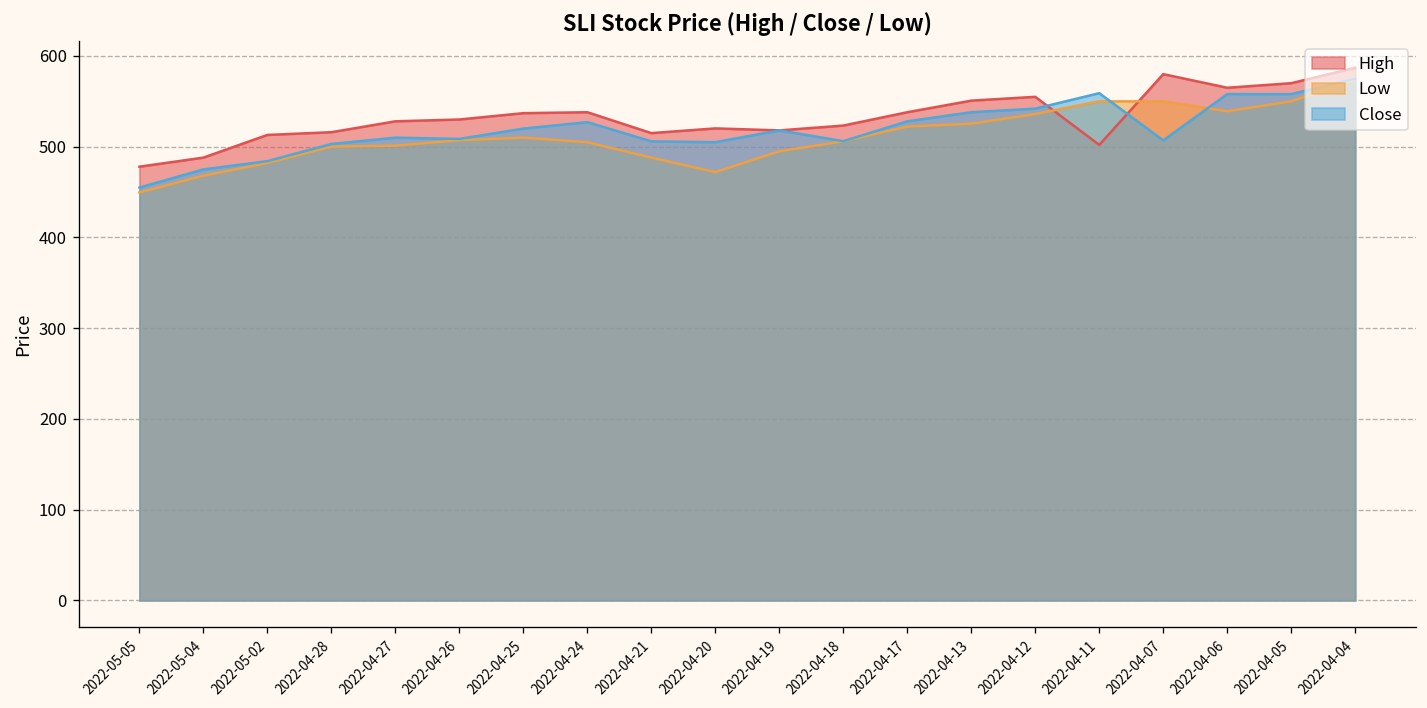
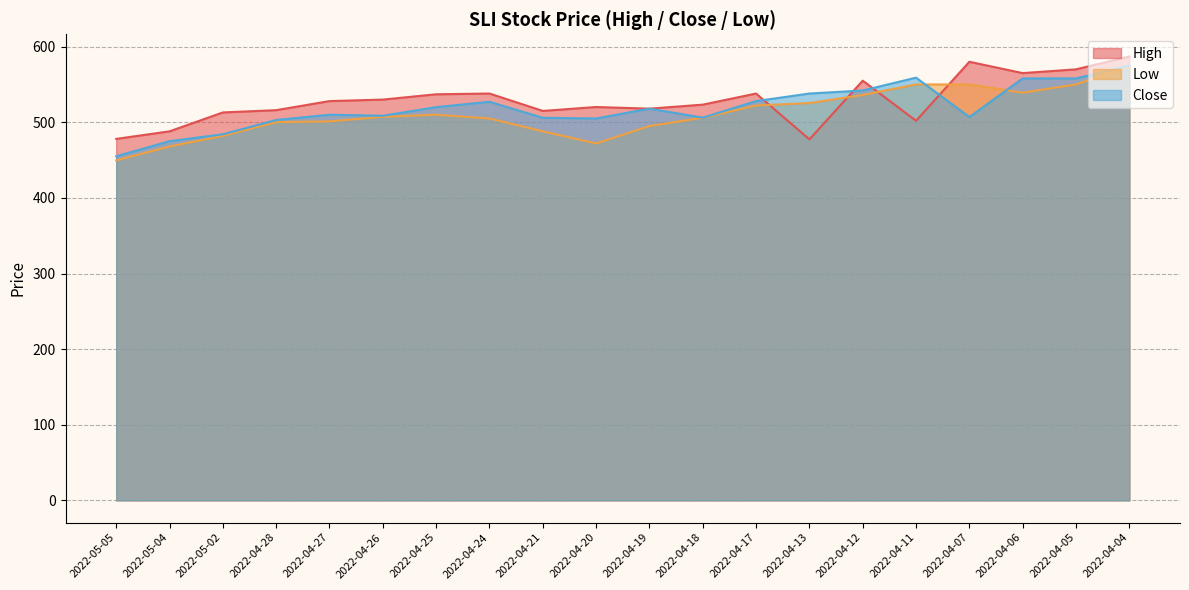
High, 2022-04-13: 550 -> 480
